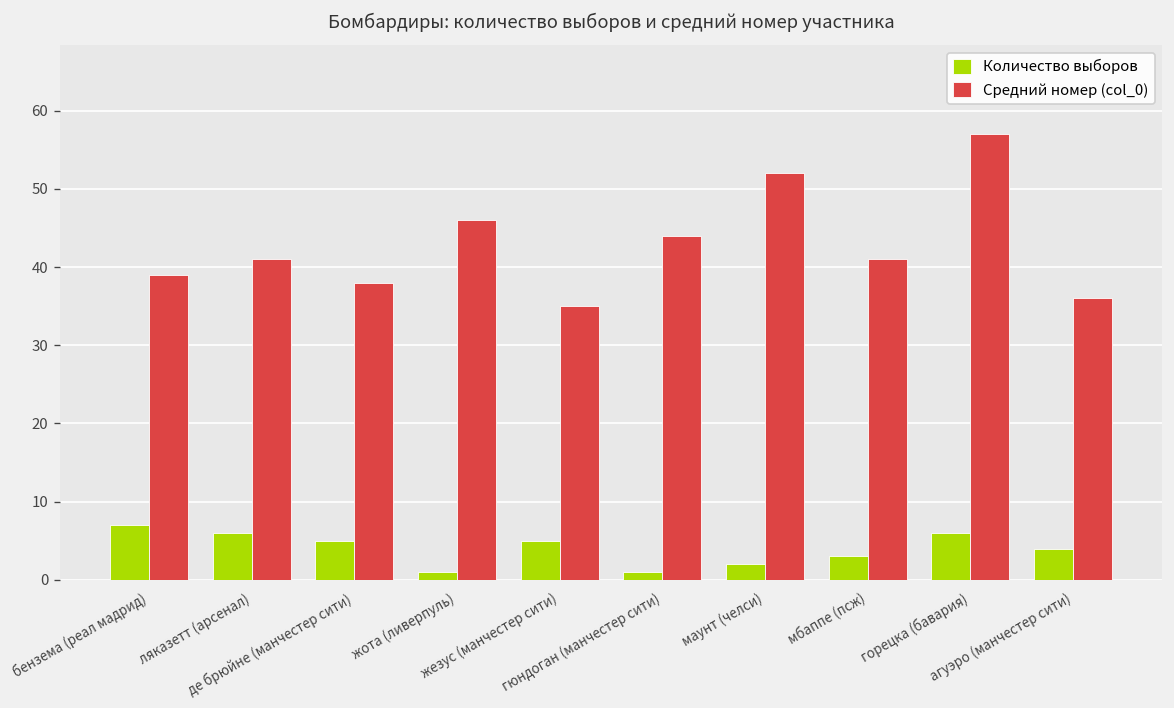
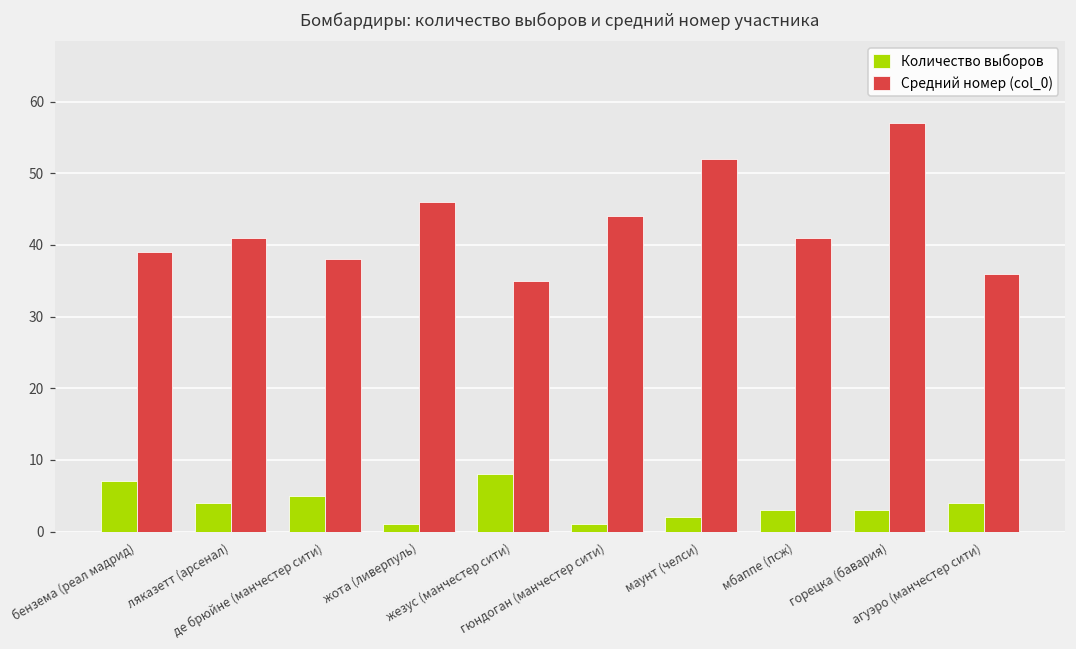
Количество выборов, ляказетт (арсенал): 6 -> 4
Количество выборов, жезус (манчестер сити): 5 -> 8
Количество выборов, горецка (бавария): 6 -> 3
